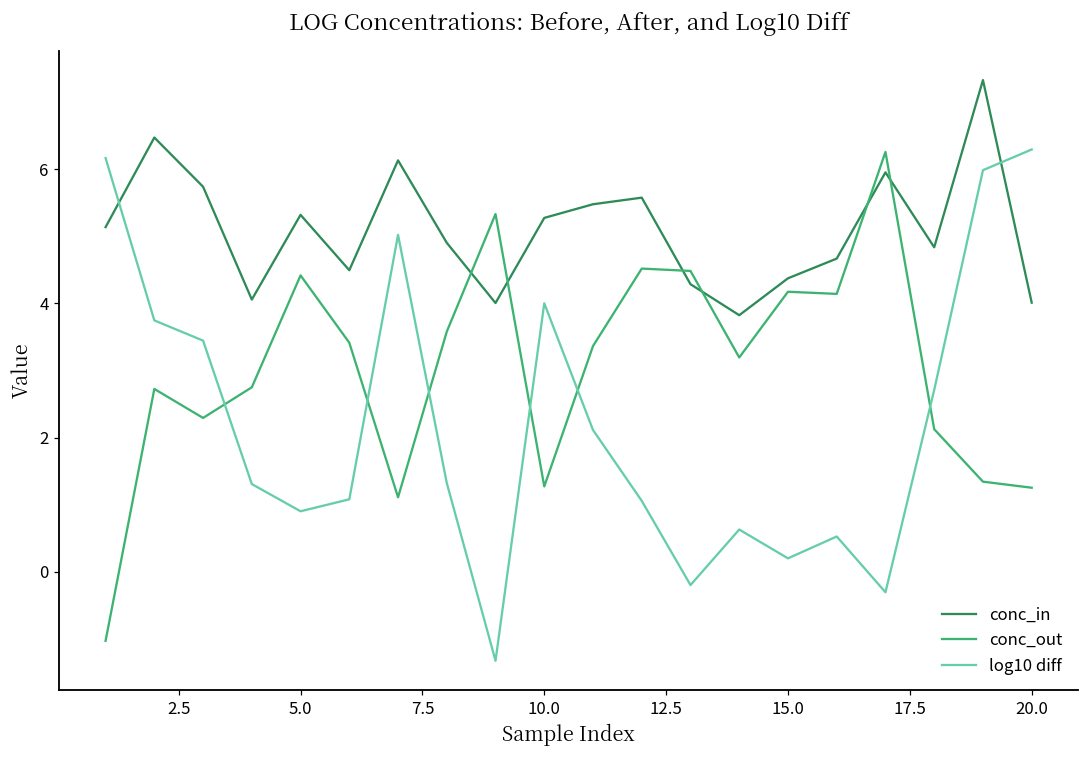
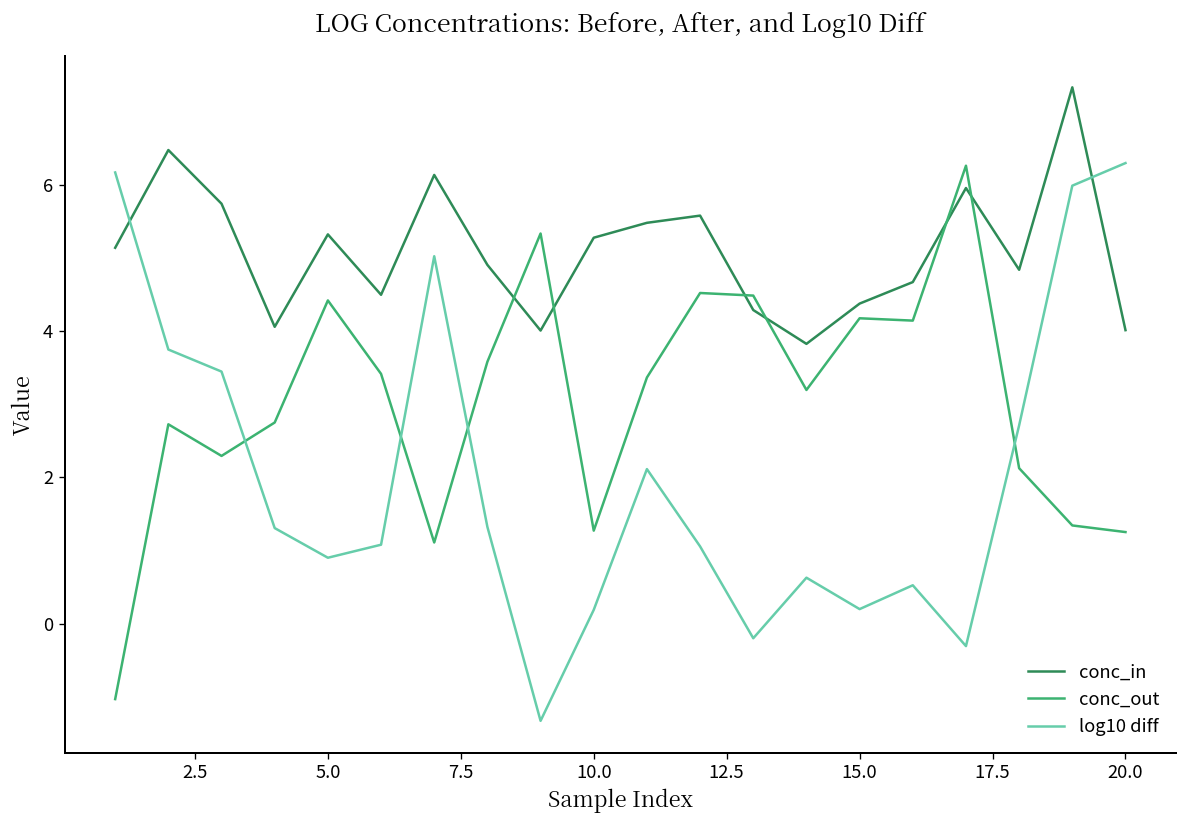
log10 diff, 10.0: 4.0 -> 0.2
